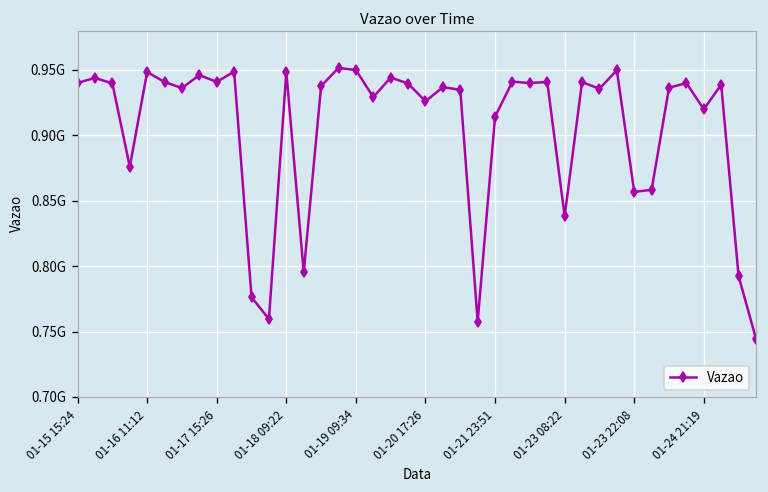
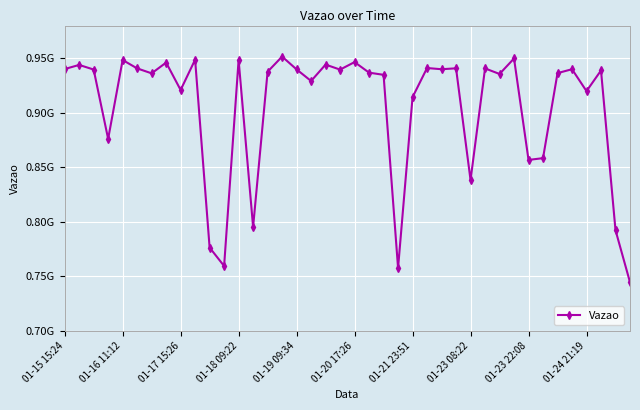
01-17 15:26: 941000000 -> 921000000
01-19 09:34: 950000000 -> 940000000
01-20 17:26: 926000000 -> 946000000
